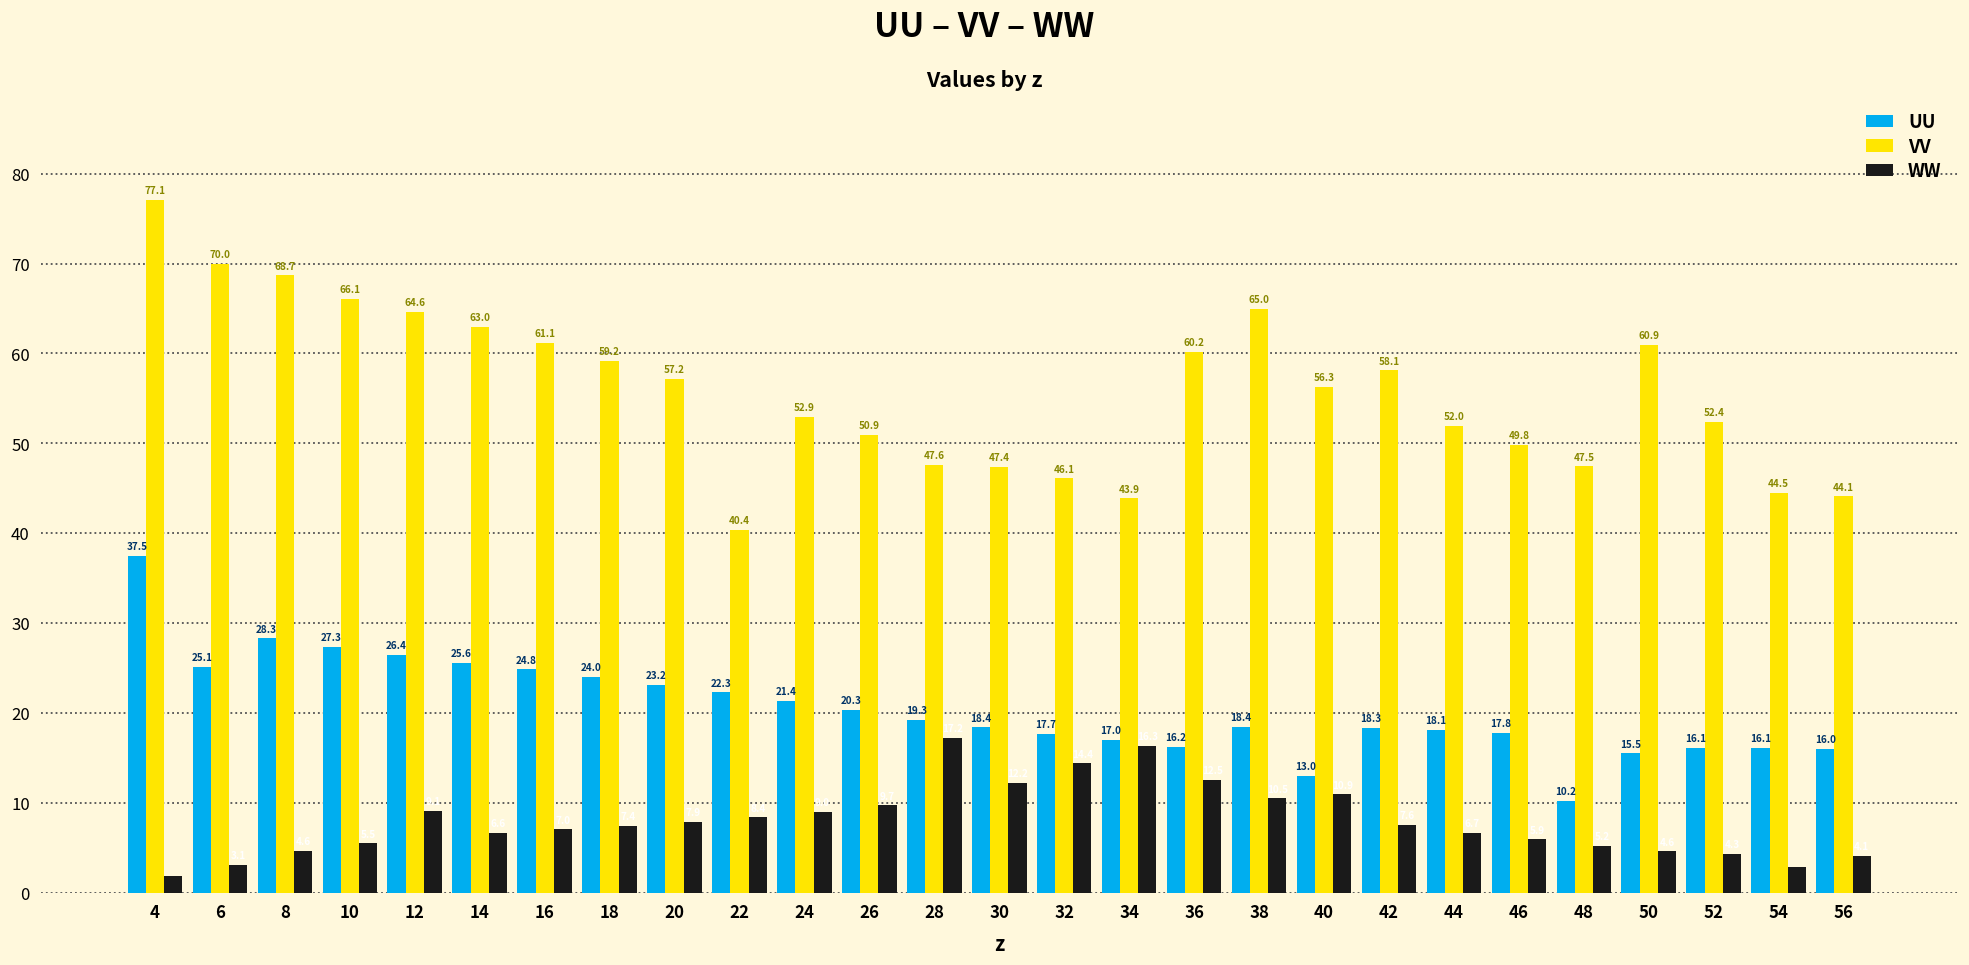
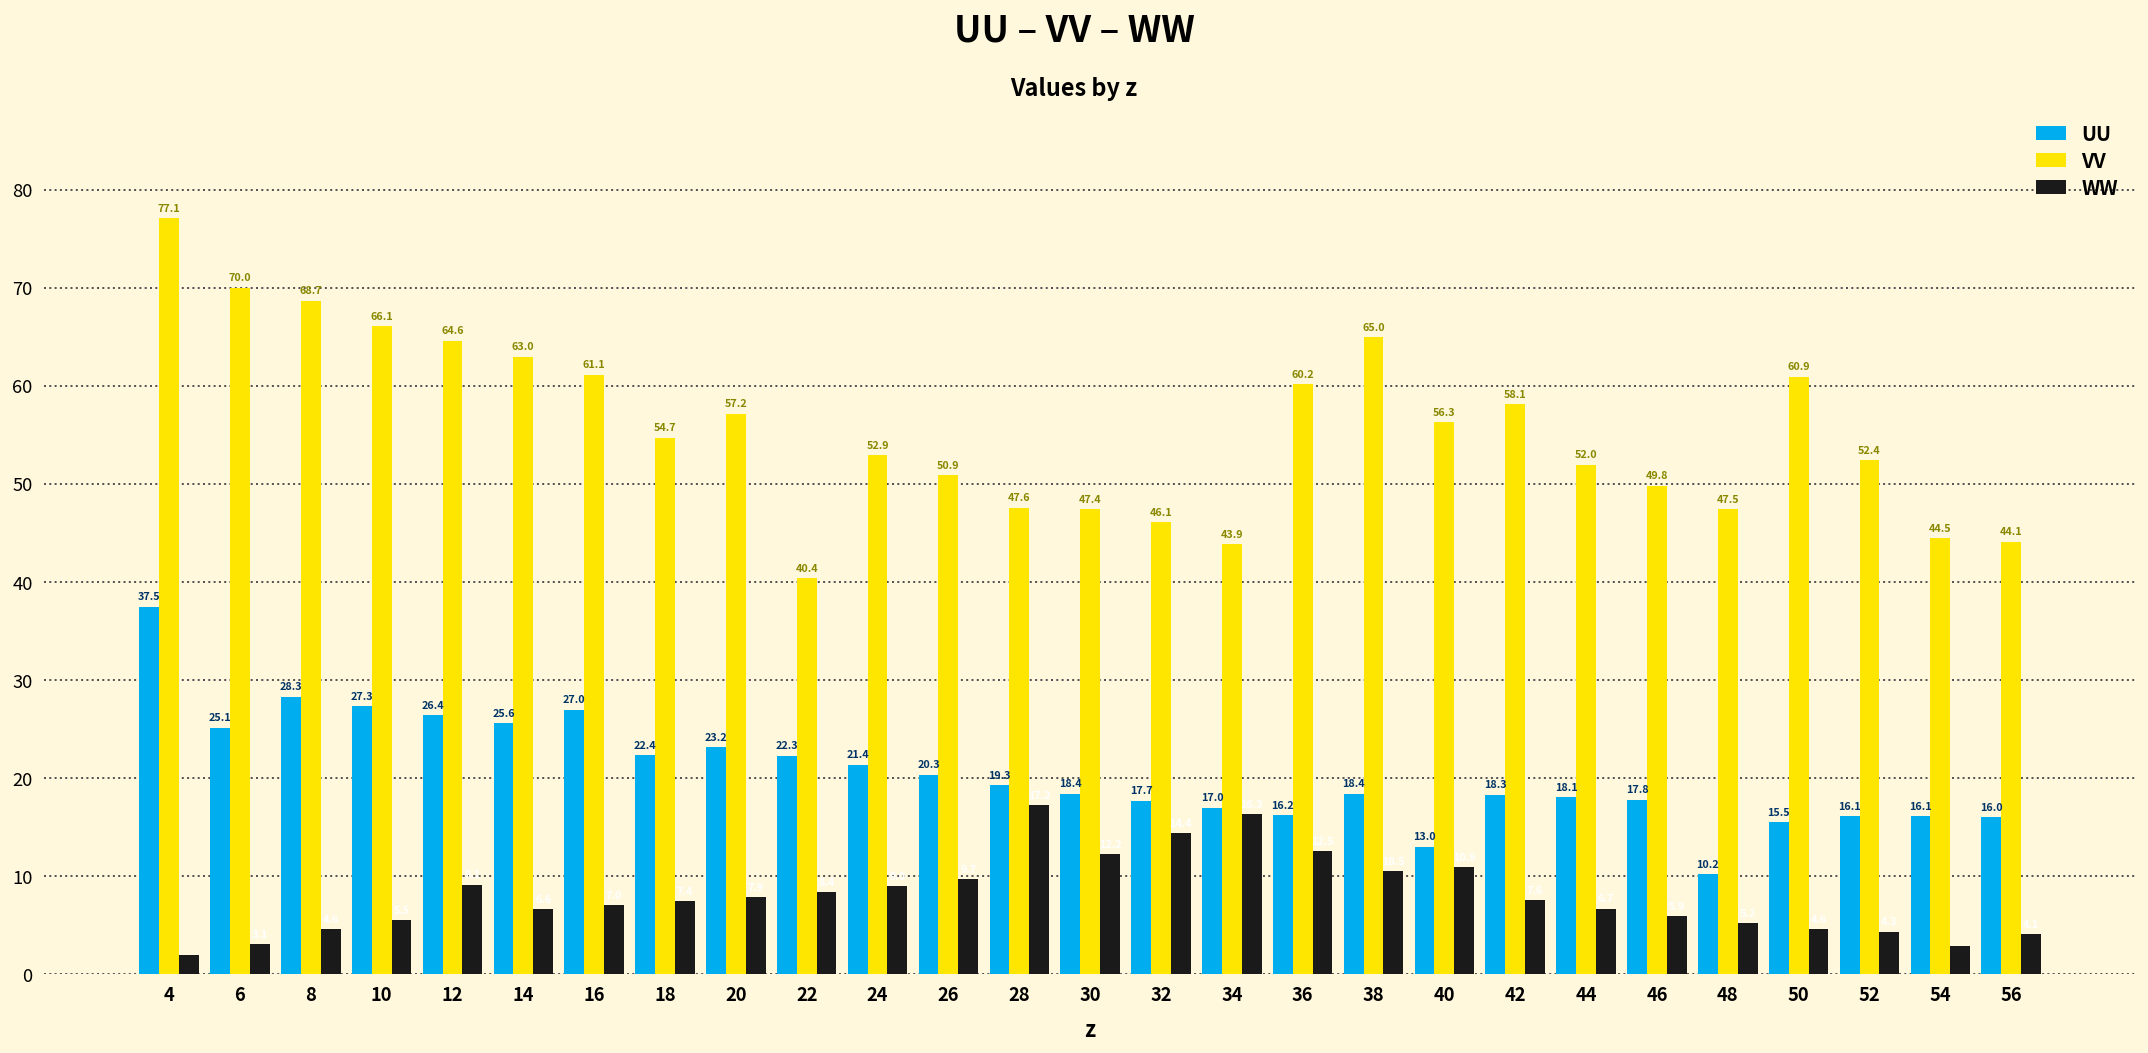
UU, 16: 24.8 -> 27.0
UU, 18: 24.0 -> 22.4
VV, 18: 59.2 -> 54.7
